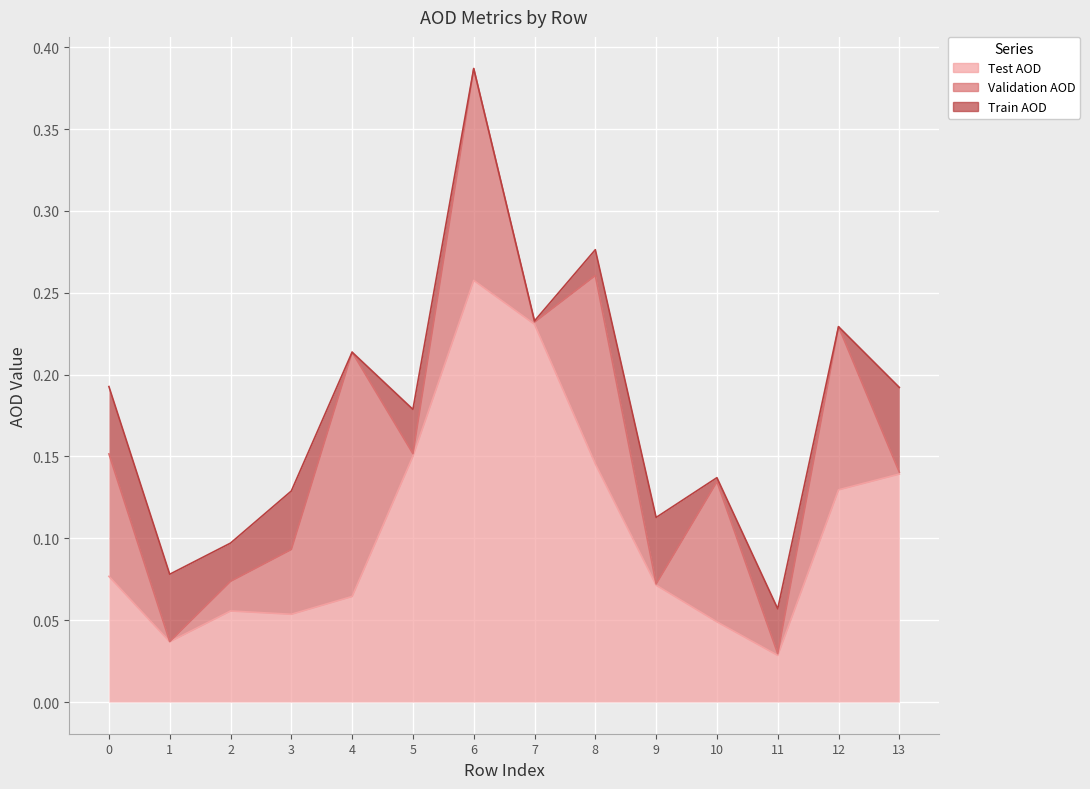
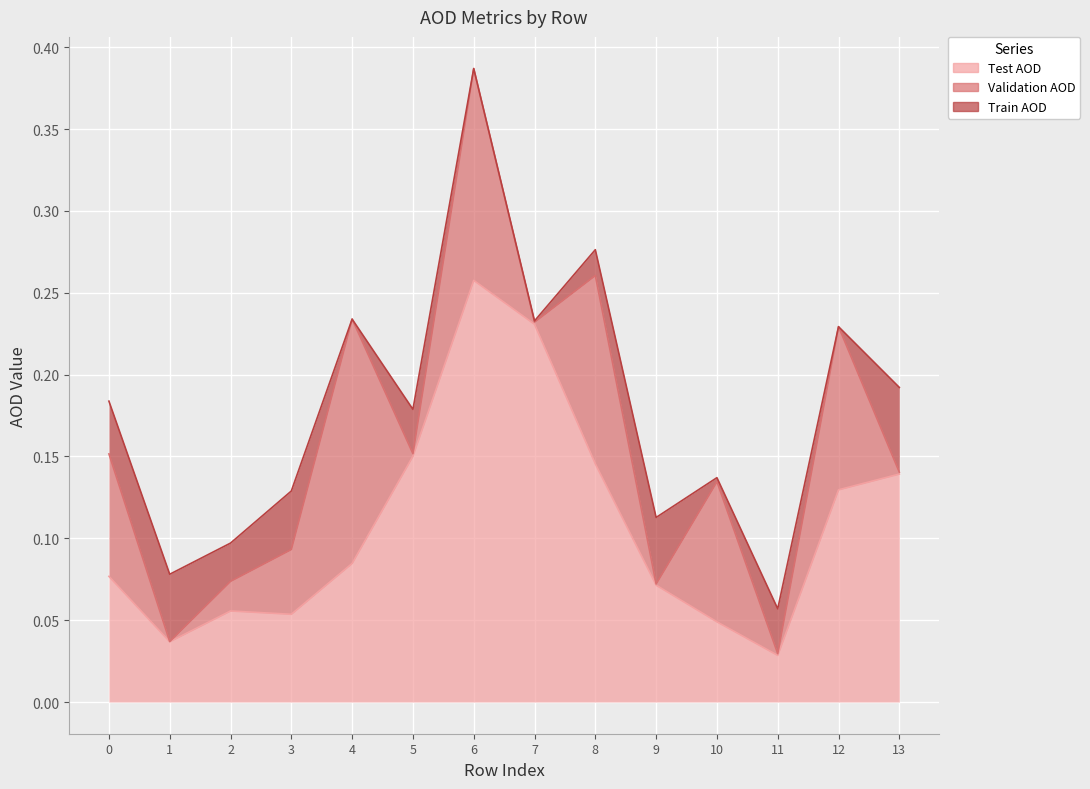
Train AOD, 0: 0.041 -> 0.032
Test AOD, 4: 0.064 -> 0.085
